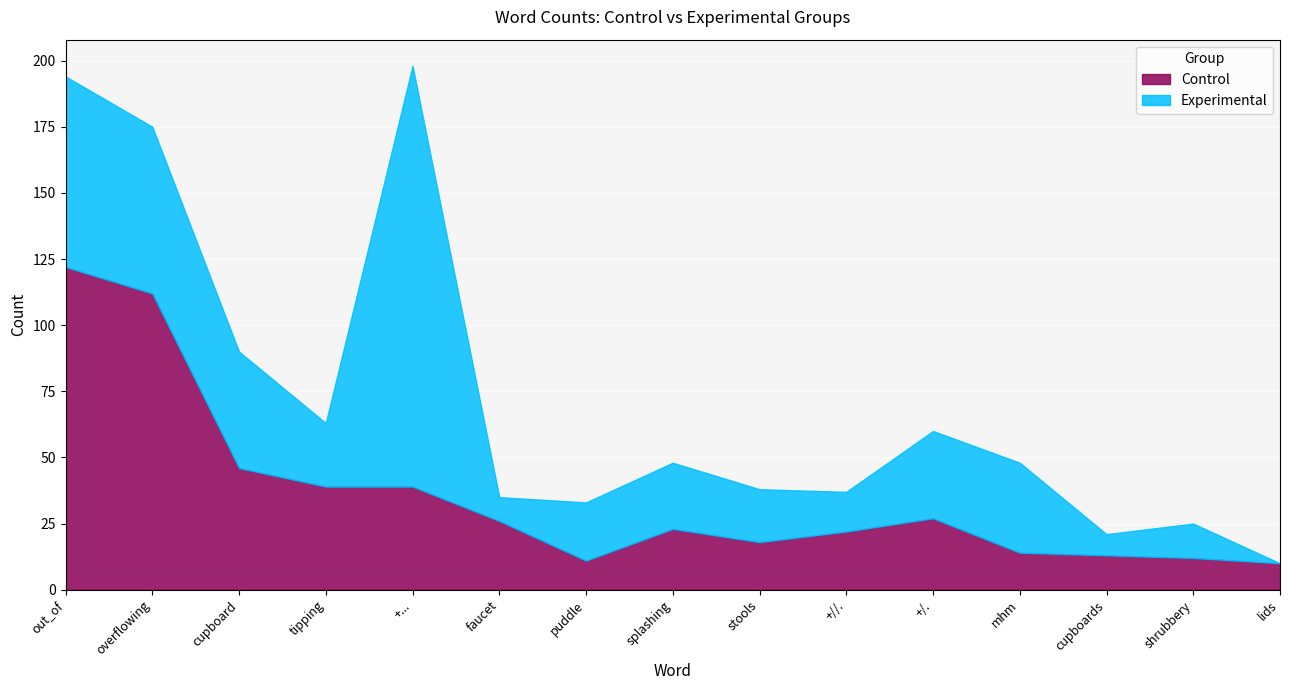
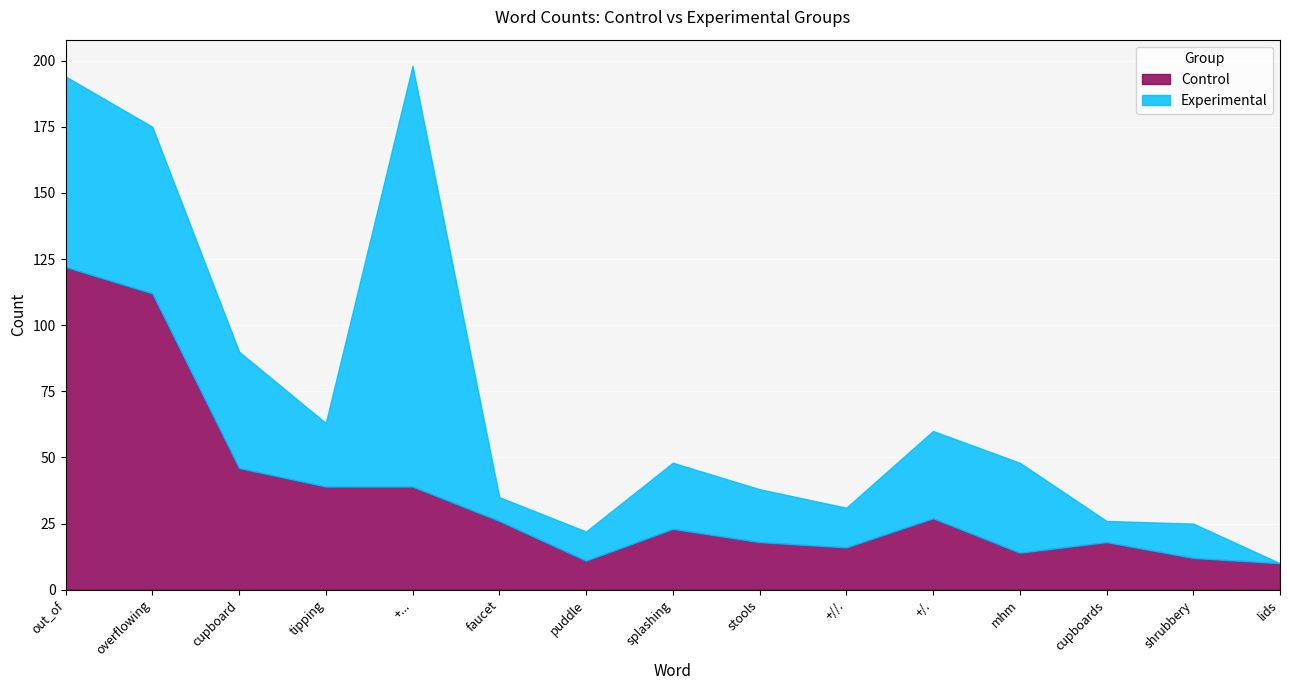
Experimental, puddle: 22 -> 11
Control, +//.: 22 -> 16
Control, cupboards: 13 -> 18
